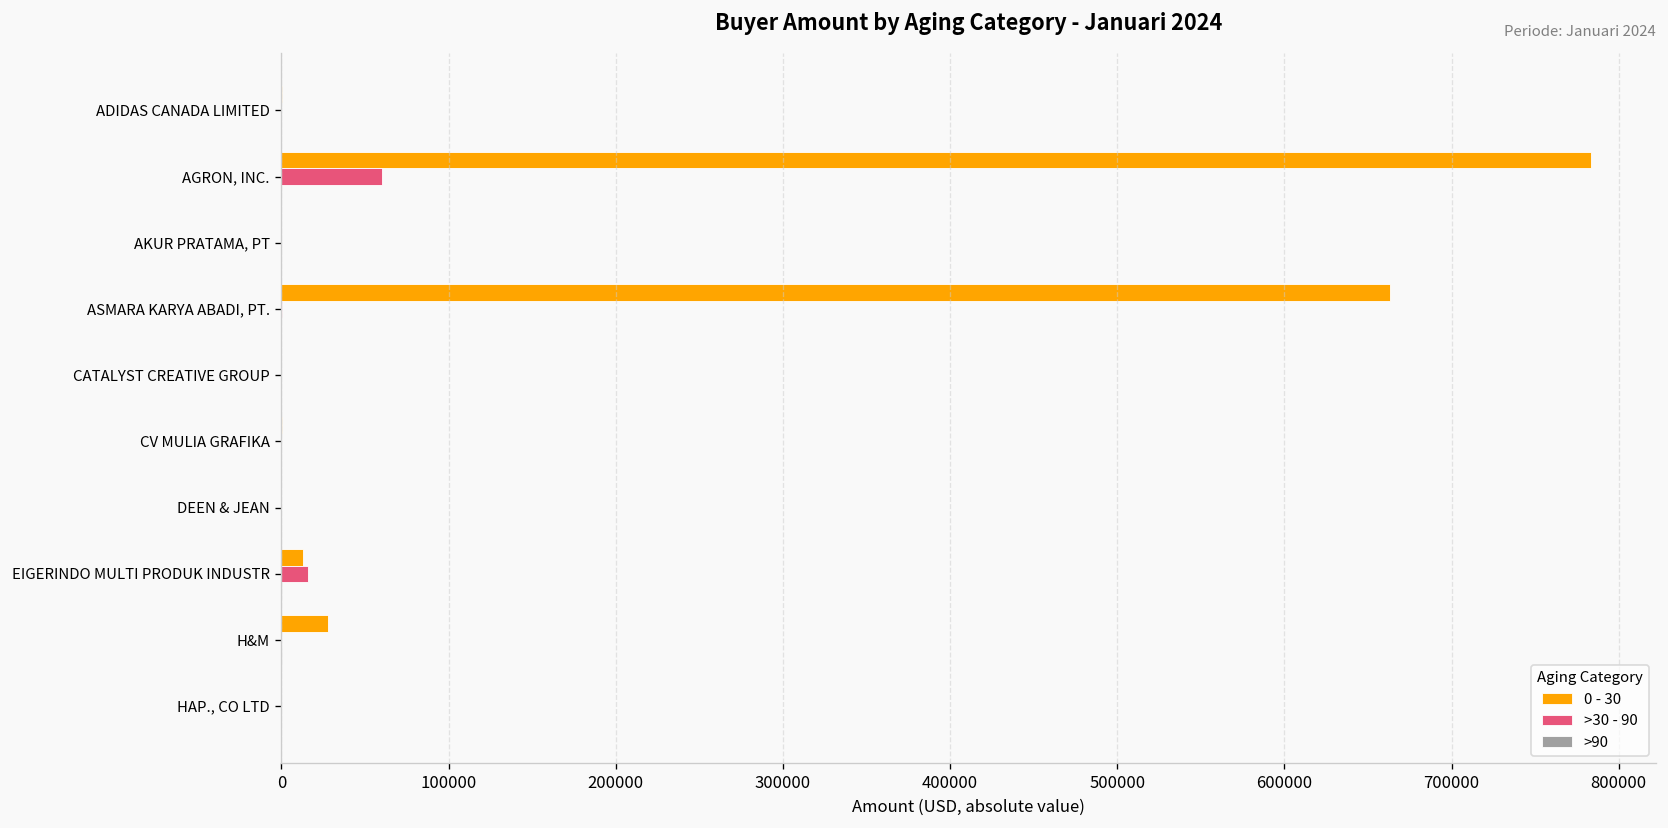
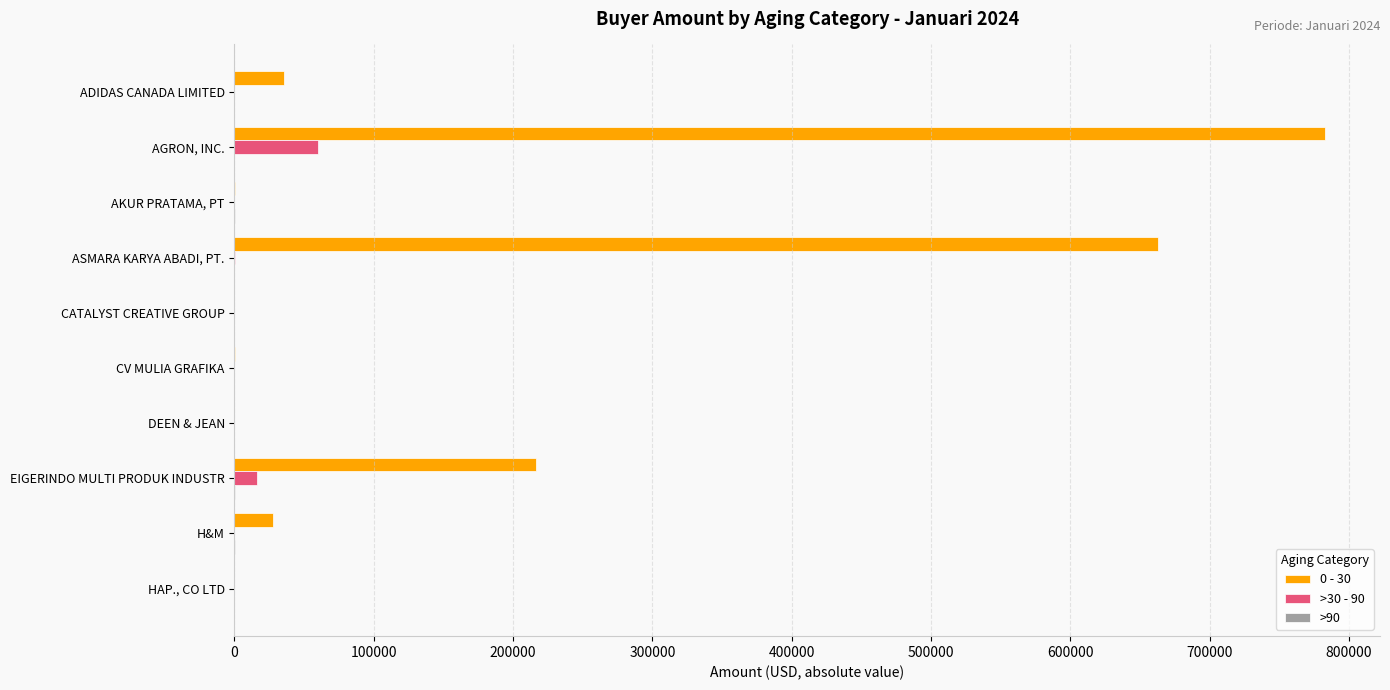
0 - 30, ADIDAS CANADA LIMITED: 0 -> 35000
0 - 30, EIGERINDO MULTI PRODUK INDUSTR: 13000 -> 217000
